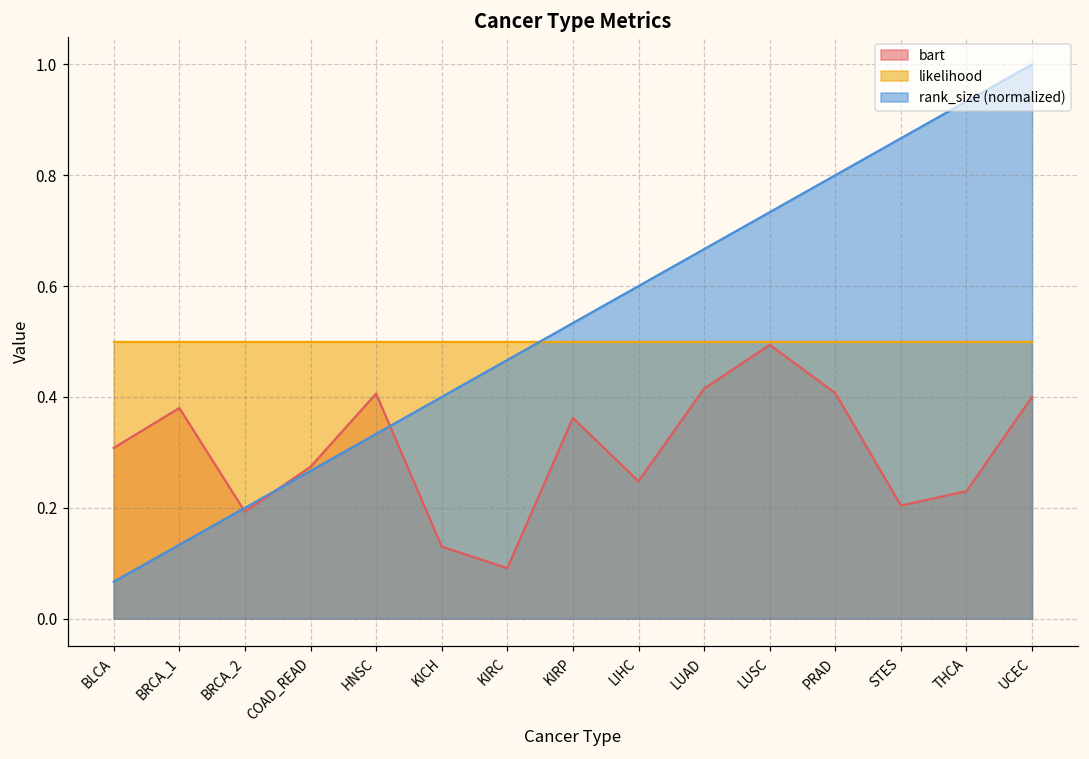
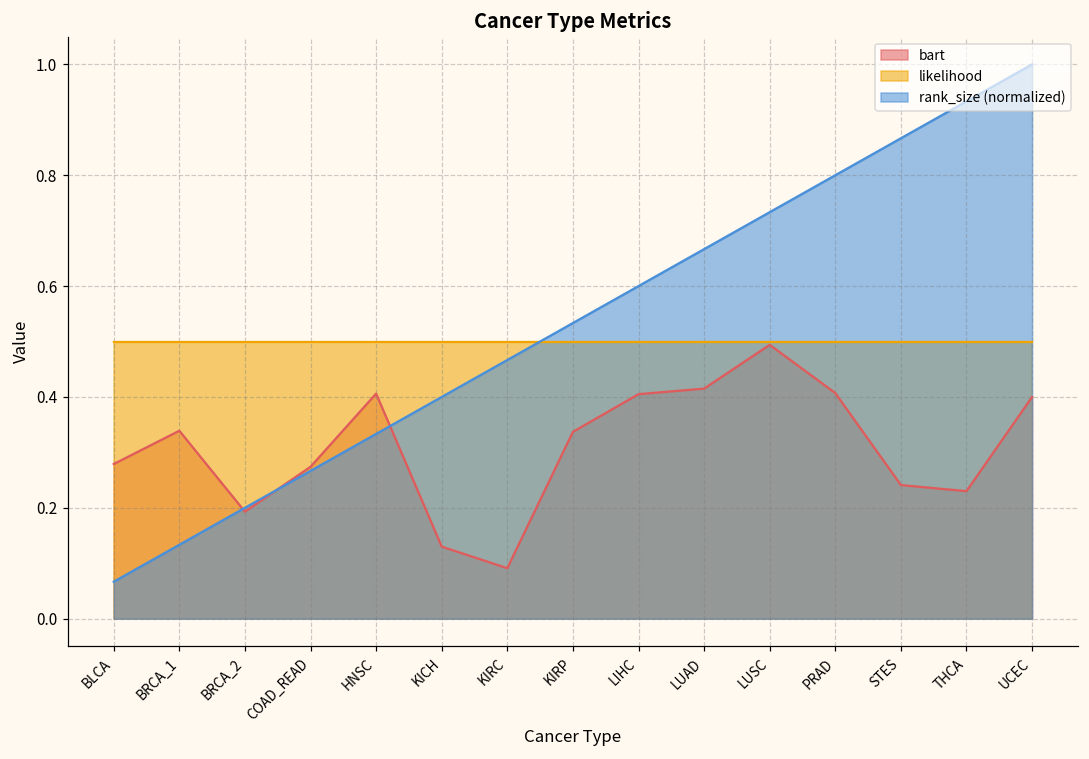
bart, BLCA: 0.31 -> 0.28
bart, BRCA_1: 0.38 -> 0.34
bart, KIRP: 0.36 -> 0.34
bart, LIHC: 0.25 -> 0.41
bart, STES: 0.20 -> 0.24
